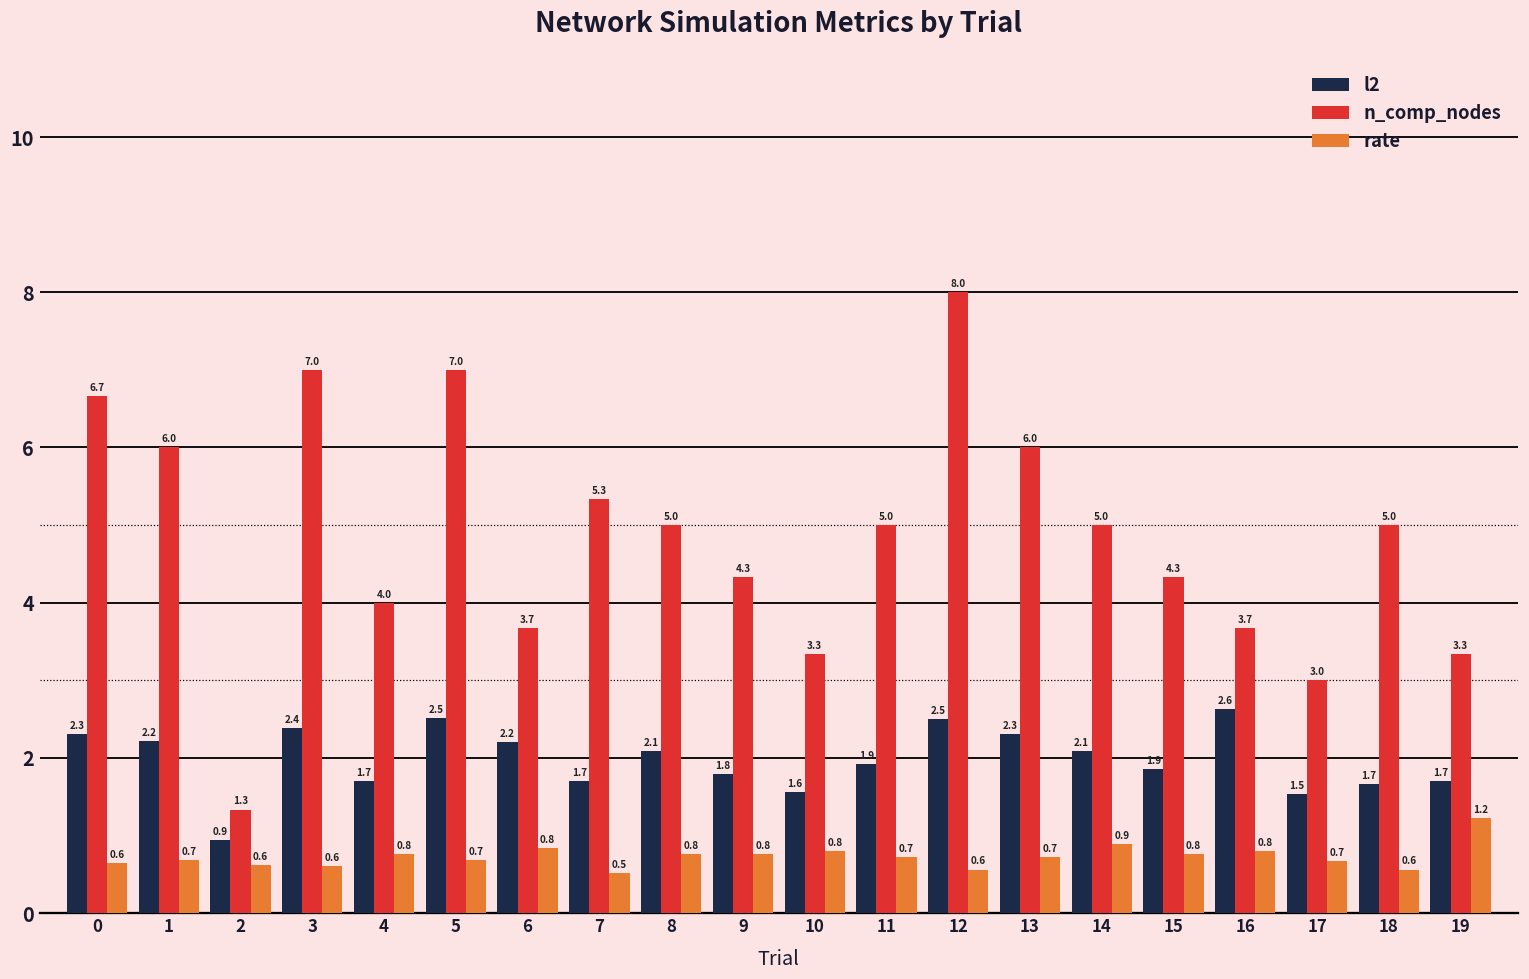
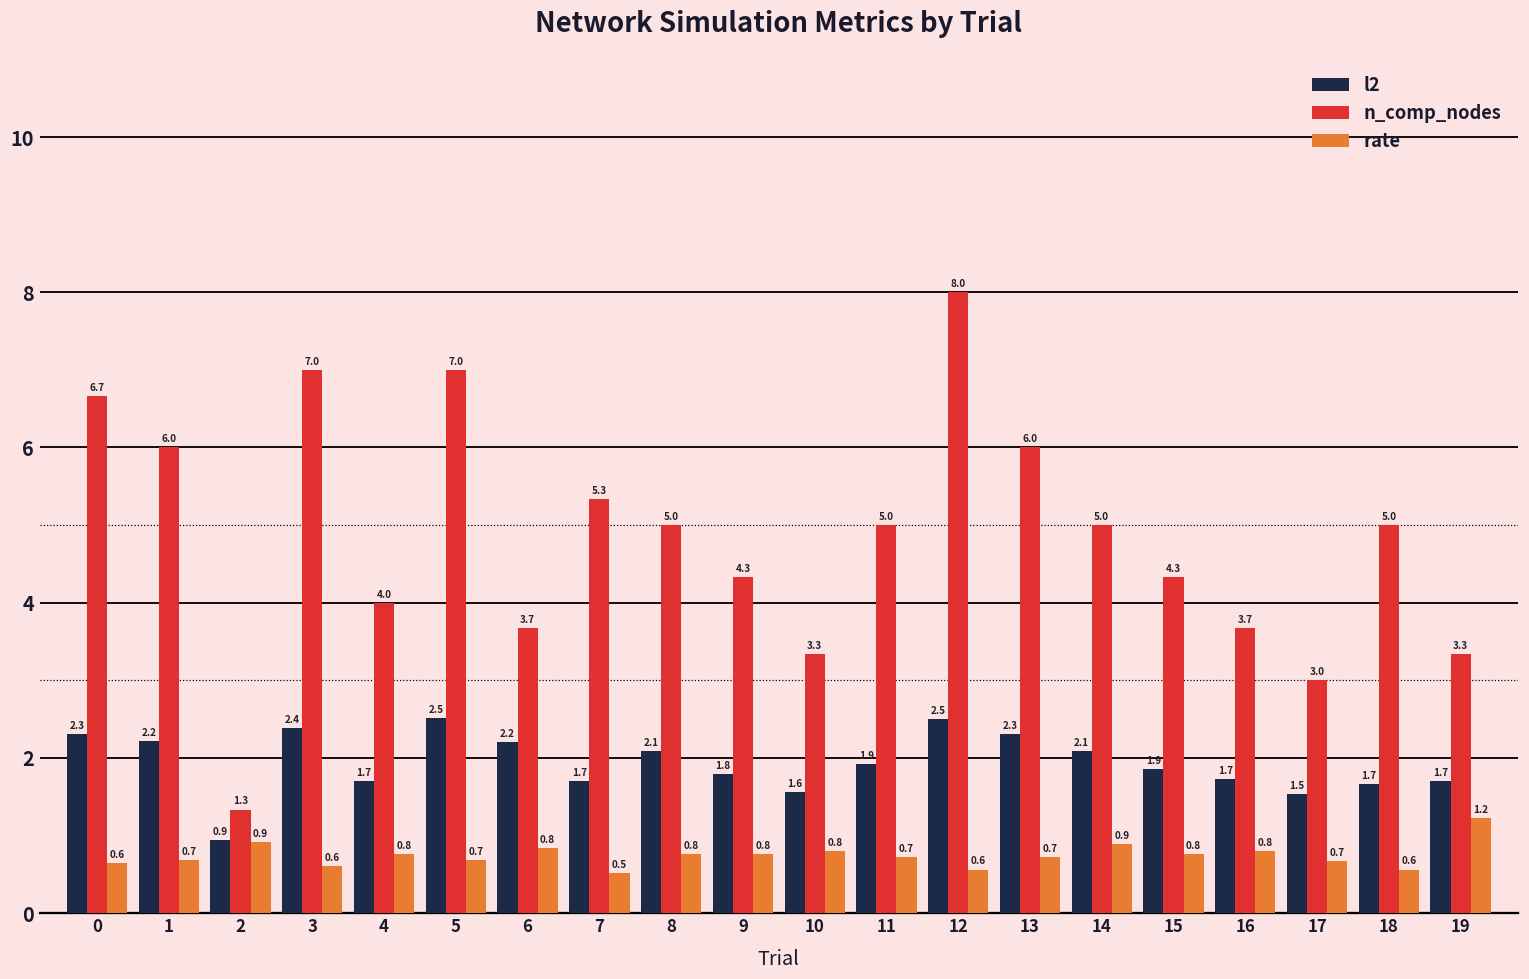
rate, 2: 0.6 -> 0.9
l2, 16: 2.6 -> 1.7
